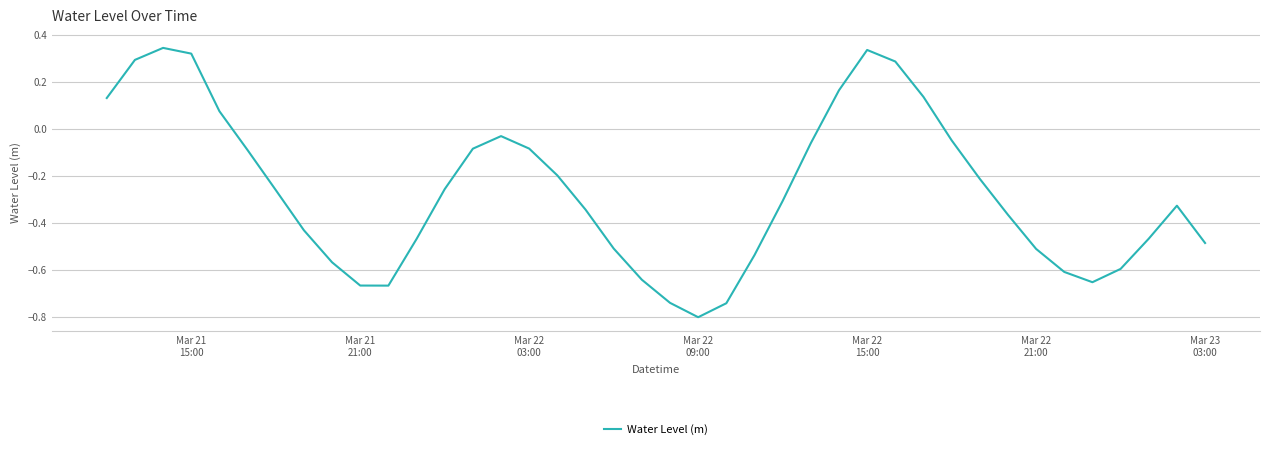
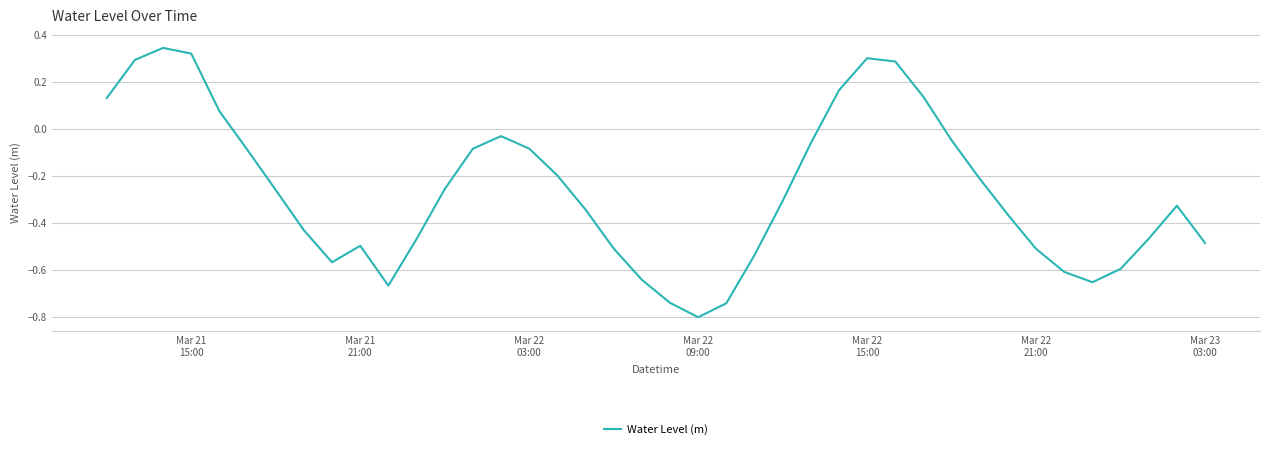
Mar 21 21:00: -0.67 -> -0.50
Mar 22 15:00: 0.33 -> 0.30
